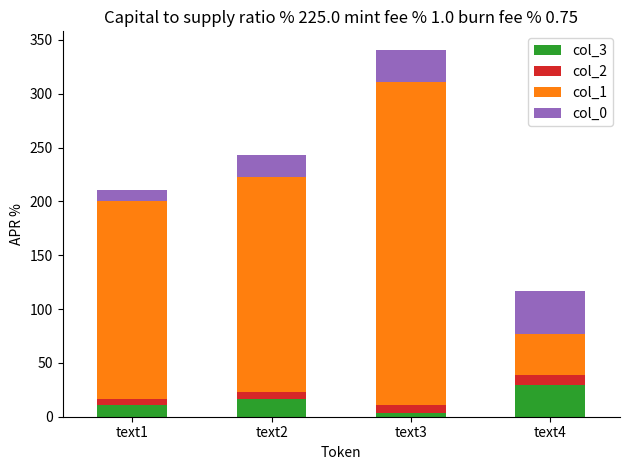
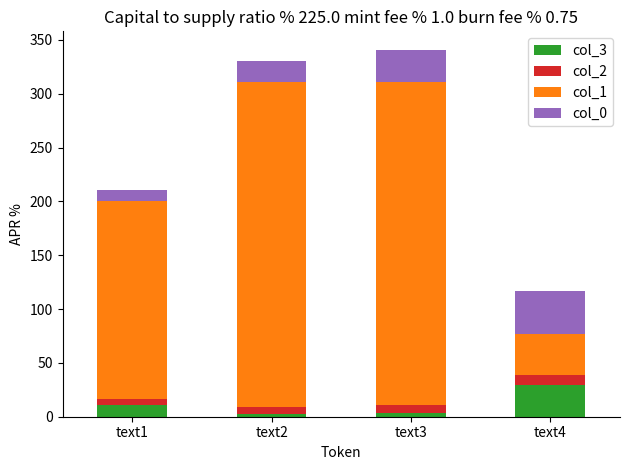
col_3, text2: 16 -> 2
col_1, text2: 200 -> 302
